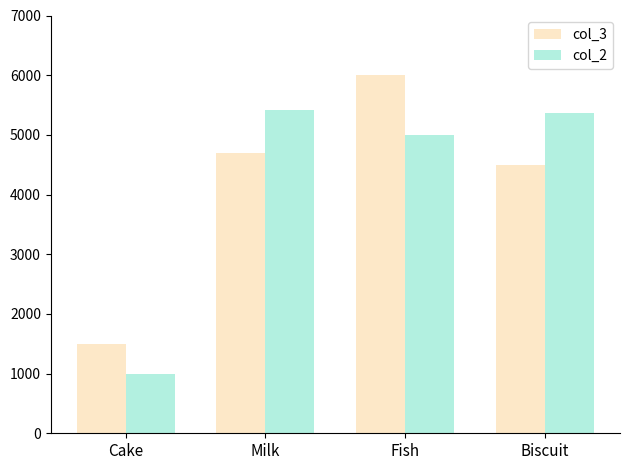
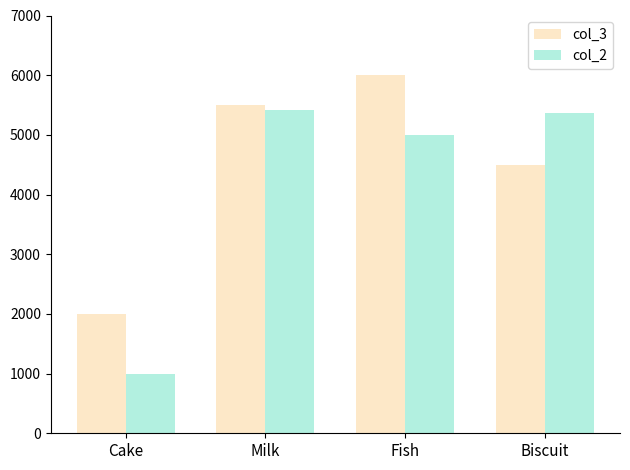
col_3, Cake: 1500 -> 2000
col_3, Milk: 4700 -> 5500
